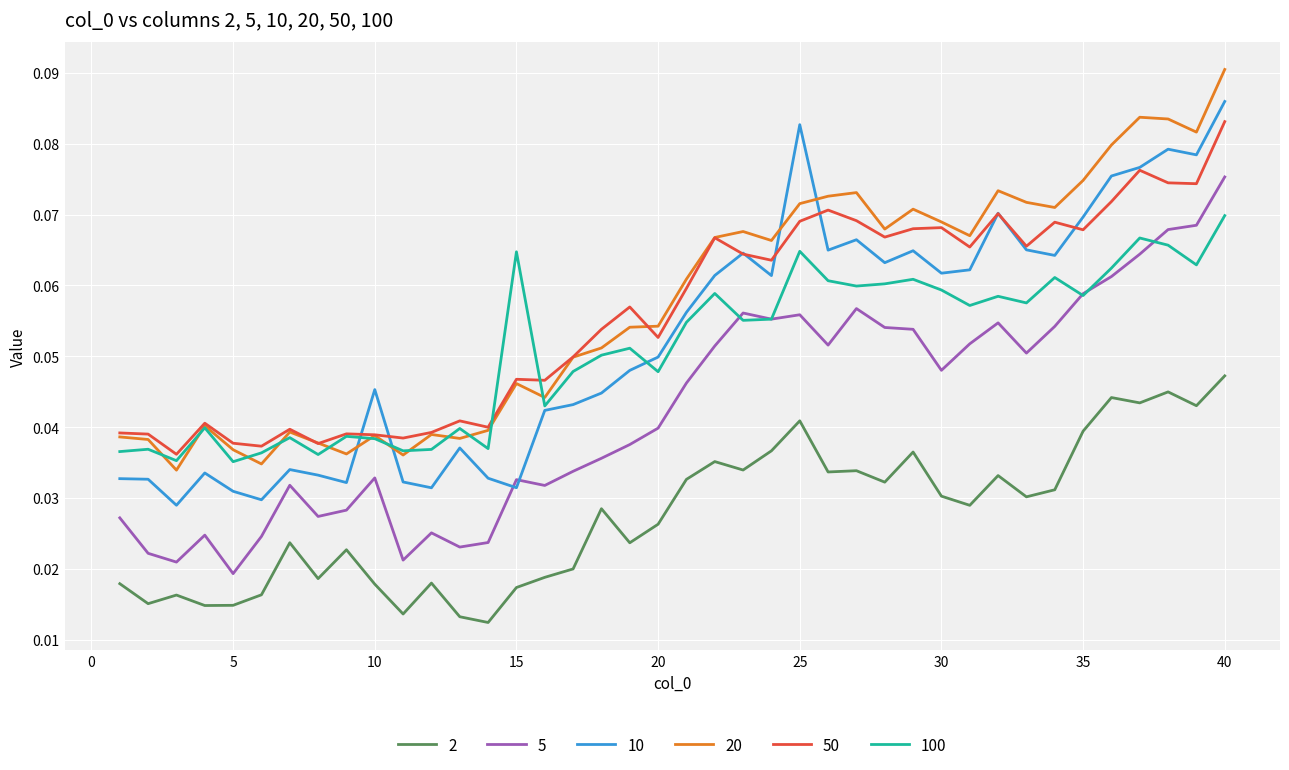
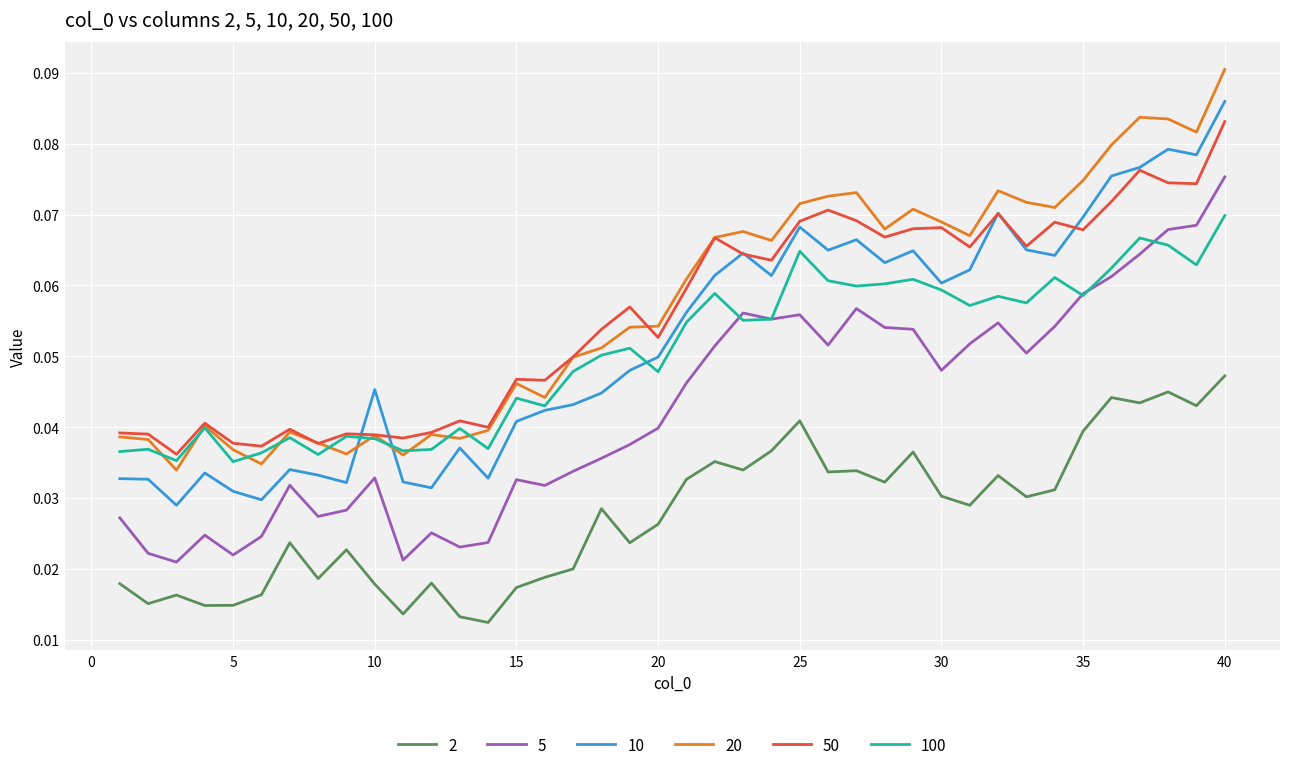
5, 5: 0.019 -> 0.022
10, 15: 0.031 -> 0.041
100, 15: 0.065 -> 0.044
10, 25: 0.083 -> 0.068
10, 30: 0.062 -> 0.060
